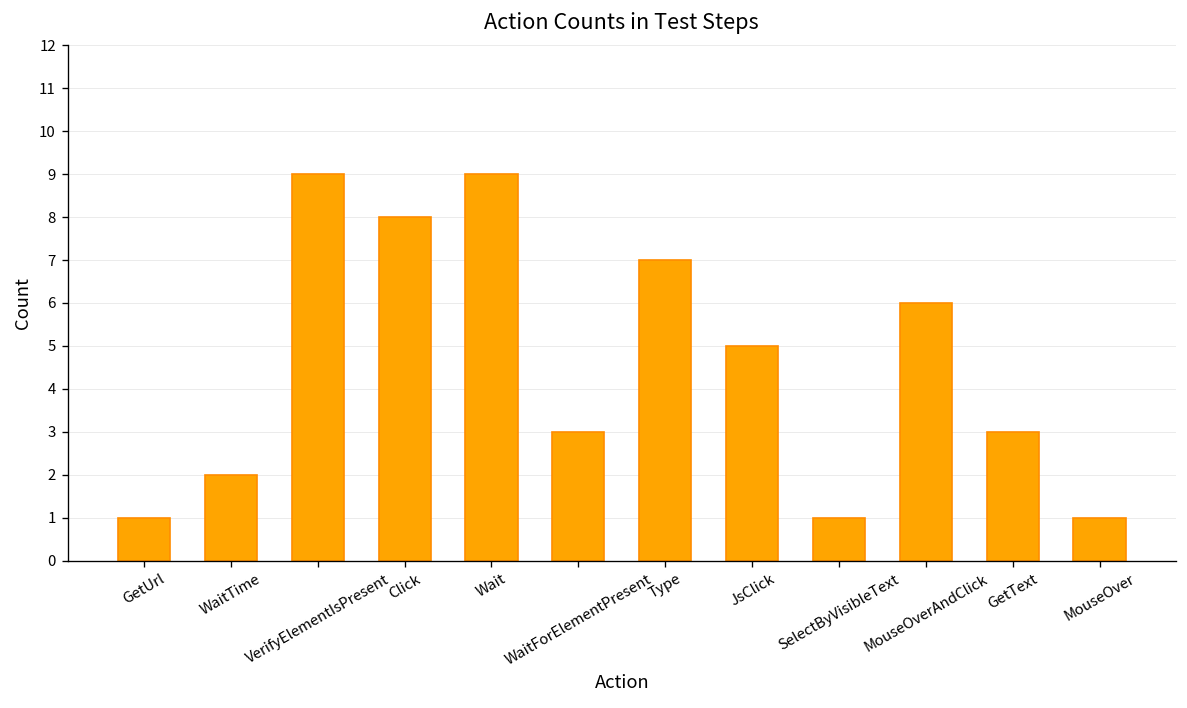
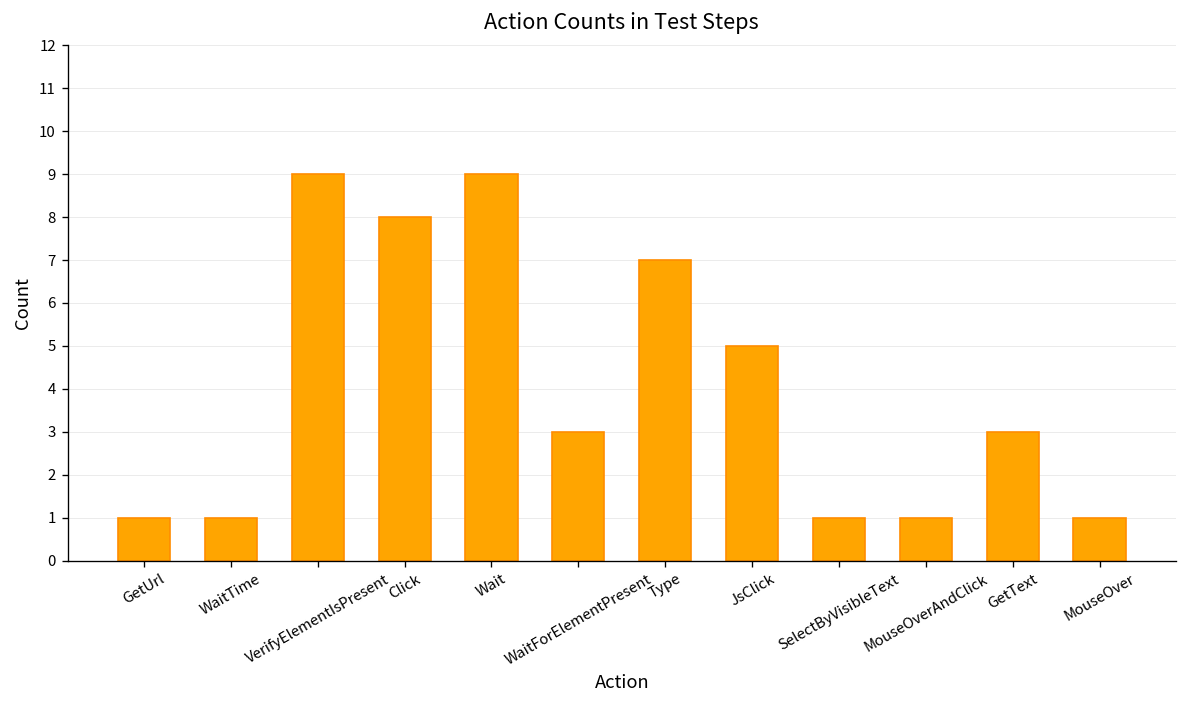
WaitTime: 2 -> 1
MouseOverAndClick: 6 -> 1
